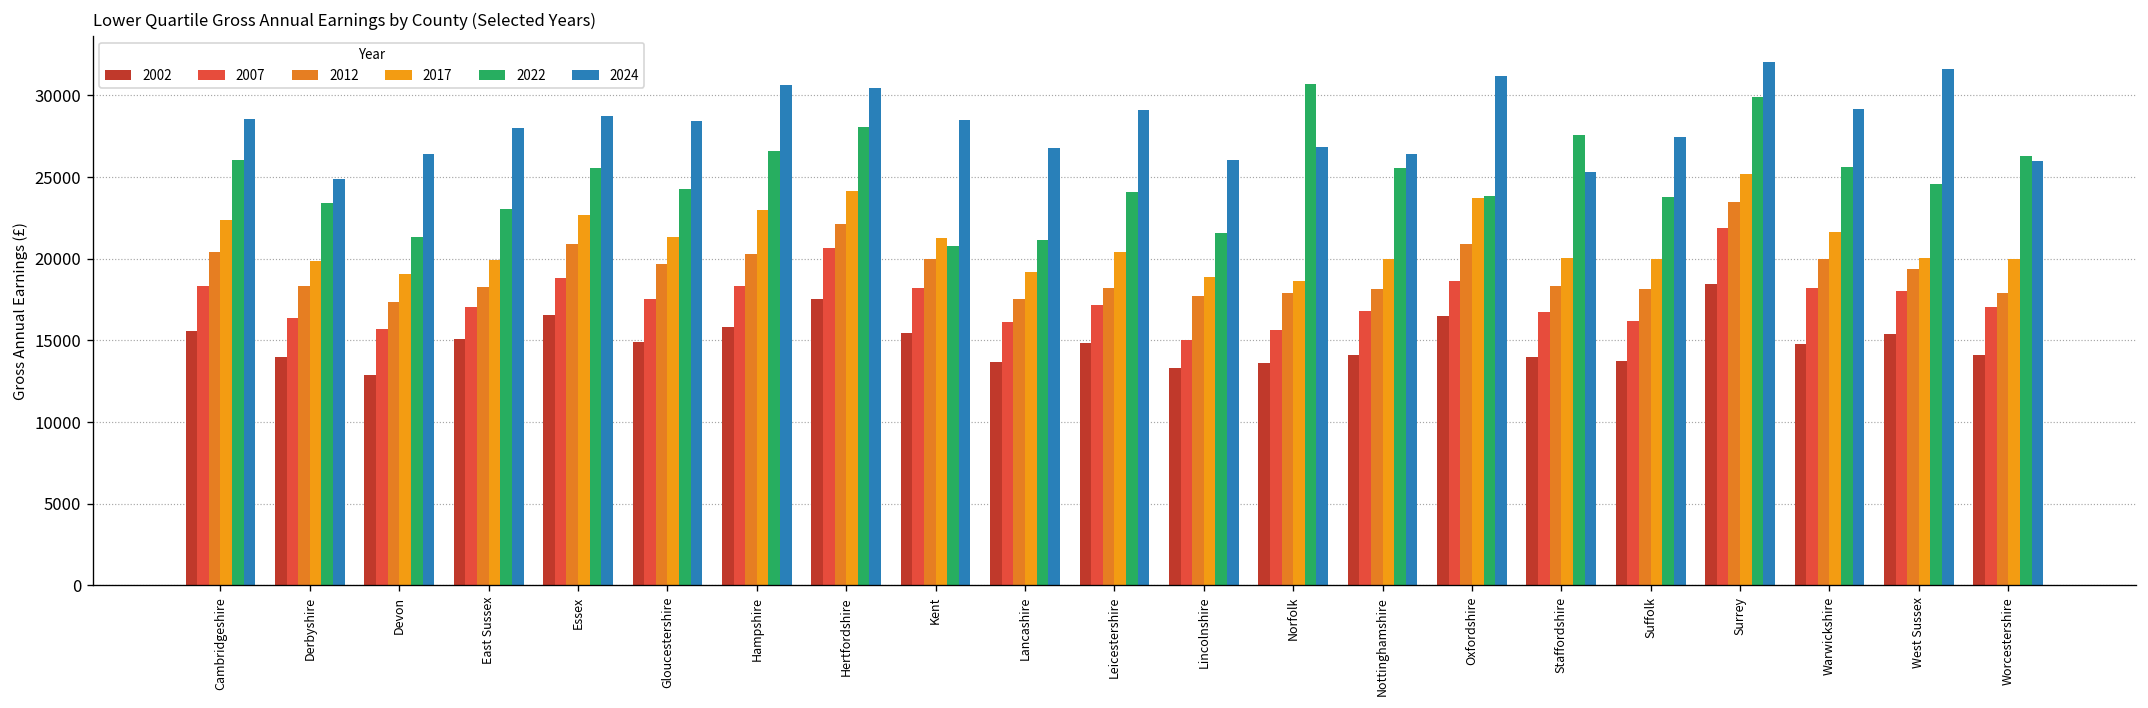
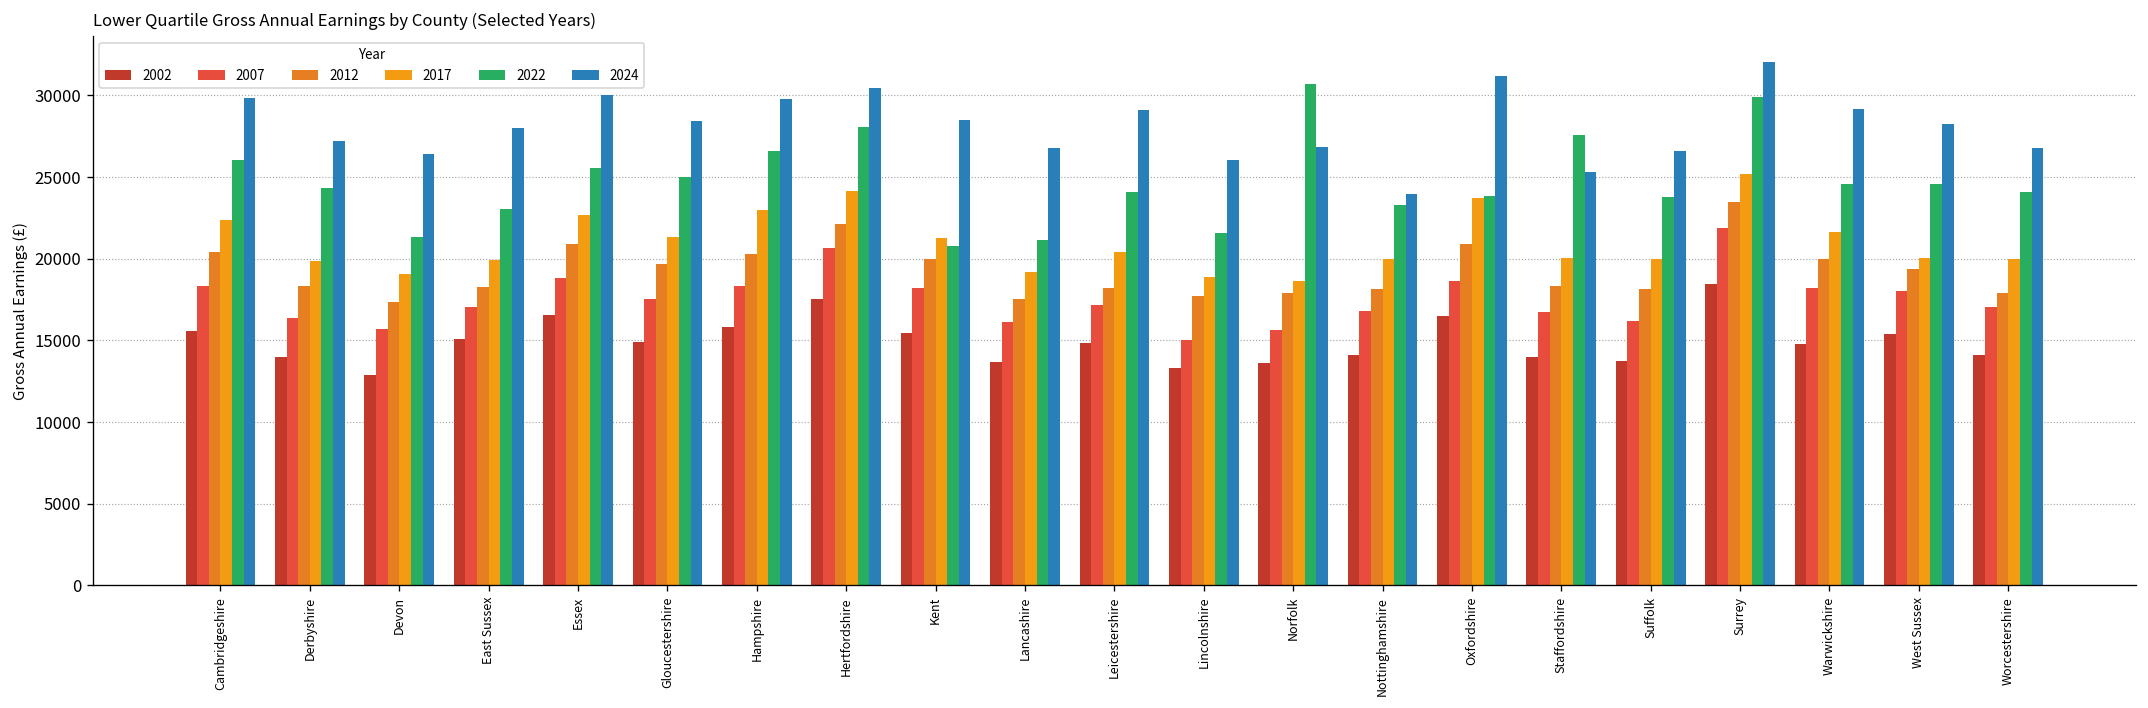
2024, Cambridgeshire: 28500 -> 29900
2022, Derbyshire: 23400 -> 24300
2024, Derbyshire: 24900 -> 27200
2024, Essex: 28700 -> 30000
2022, Gloucestershire: 24300 -> 25000
2024, Hampshire: 30600 -> 29800
2022, Nottinghamshire: 25500 -> 23300
2024, Nottinghamshire: 26400 -> 23900
2024, Suffolk: 27500 -> 26600
2022, Warwickshire: 25600 -> 24600
2024, West Sussex: 31600 -> 28300
2022, Worcestershire: 26300 -> 24100
2024, Worcestershire: 26000 -> 26800
